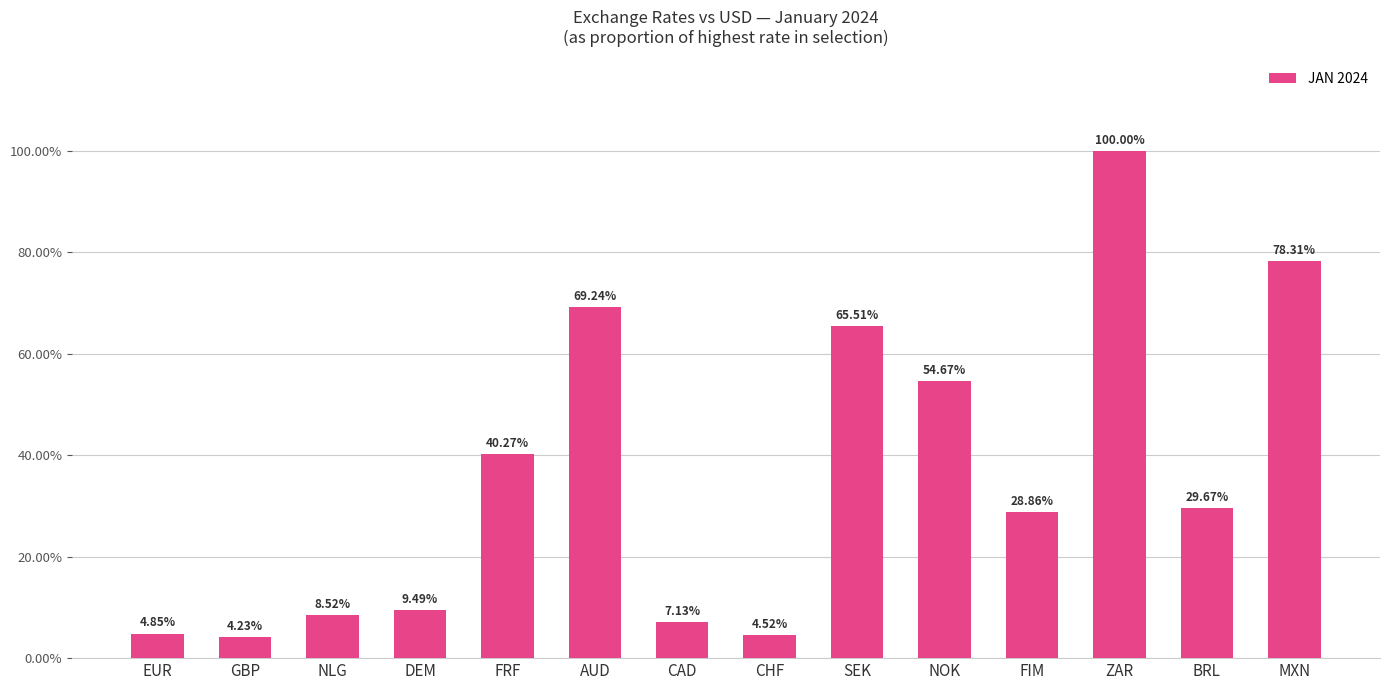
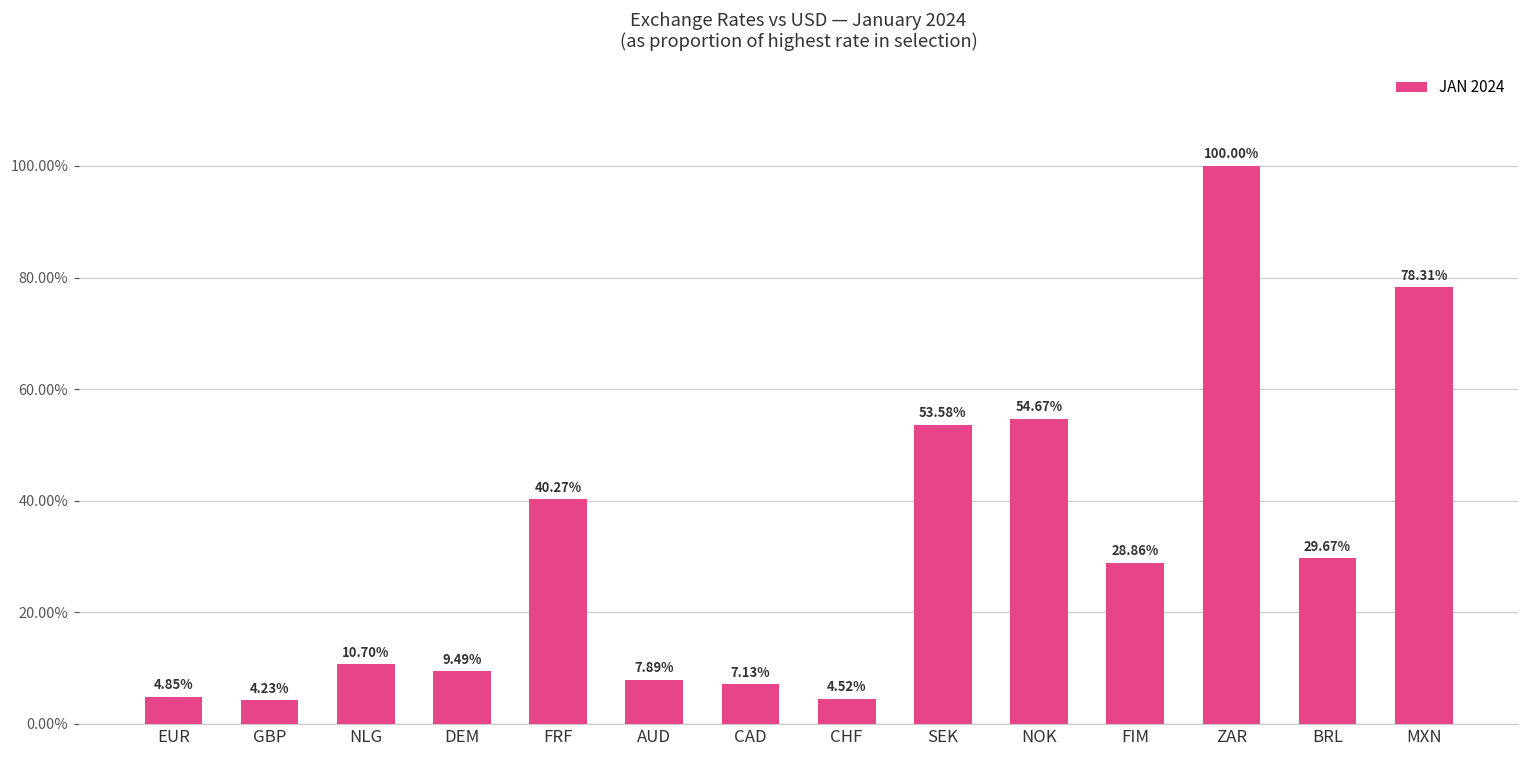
NLG: 8.52% -> 10.70%
AUD: 69.24% -> 7.89%
SEK: 65.51% -> 53.58%
